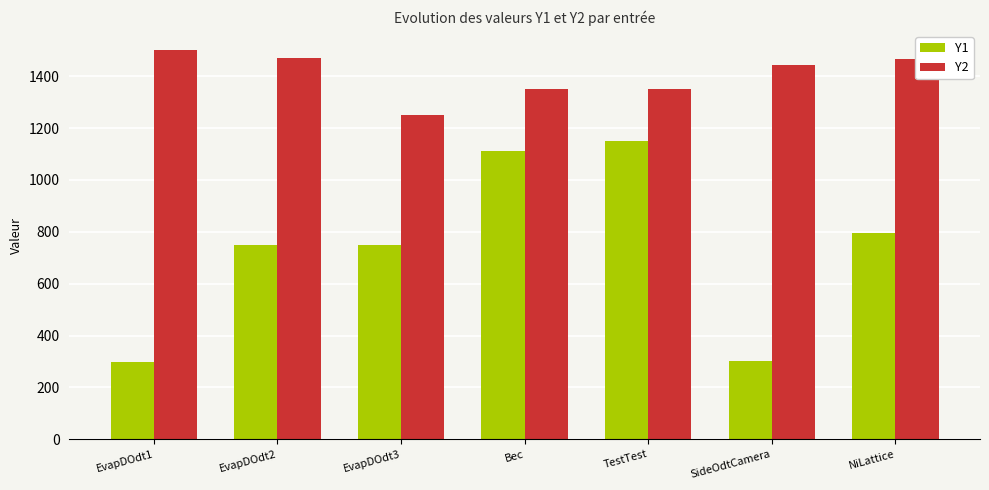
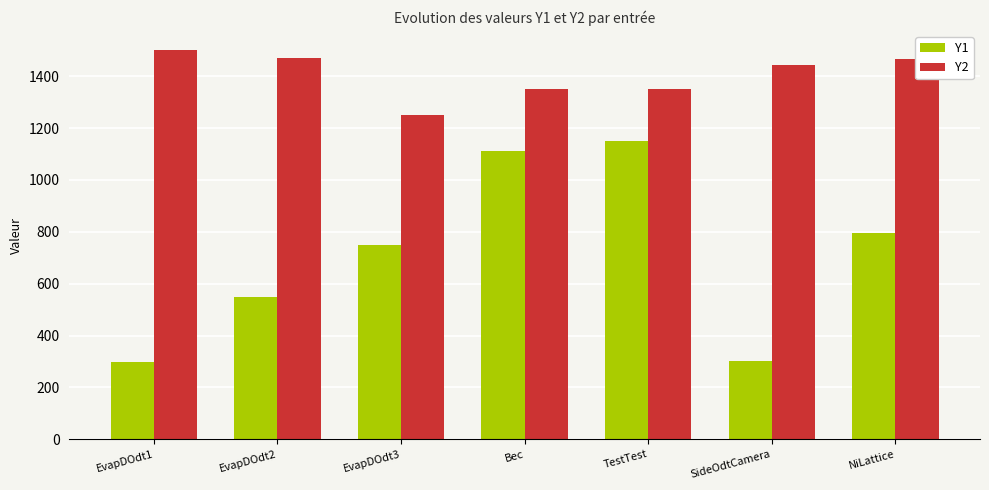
Y1, EvapDOdt2: 750 -> 550
